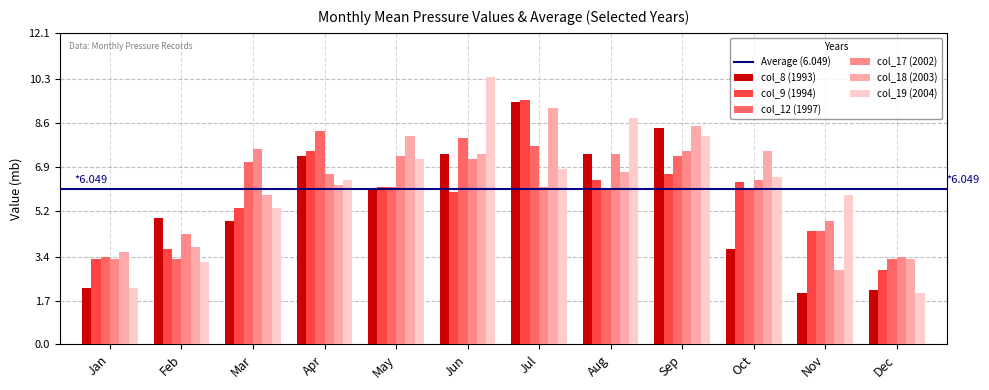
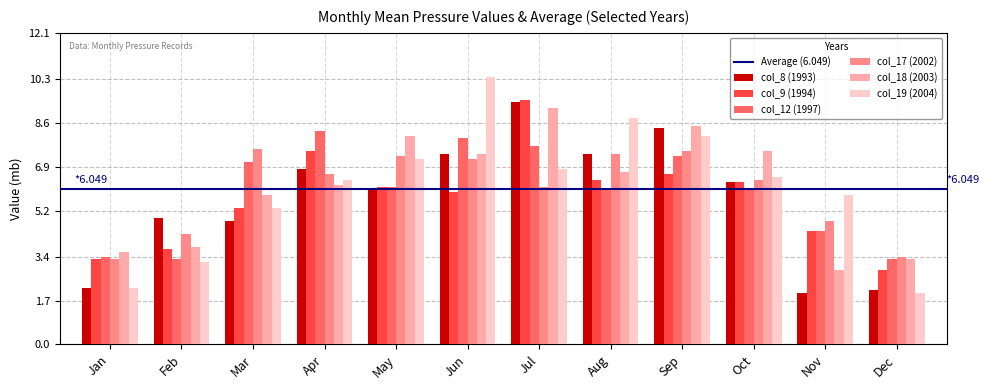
col_8 (1993), Apr: 7.3 -> 6.8
col_8 (1993), Oct: 3.7 -> 6.3
